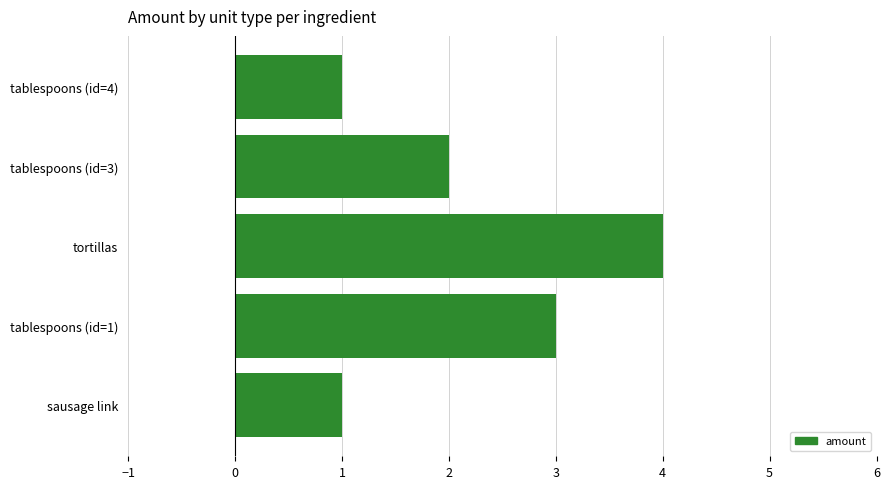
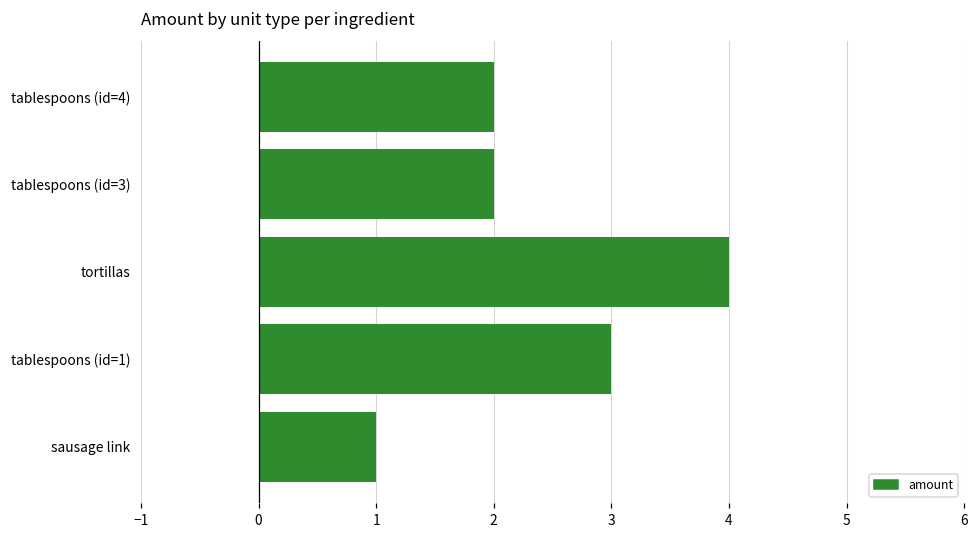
tablespoons (id=4): 1 -> 2
